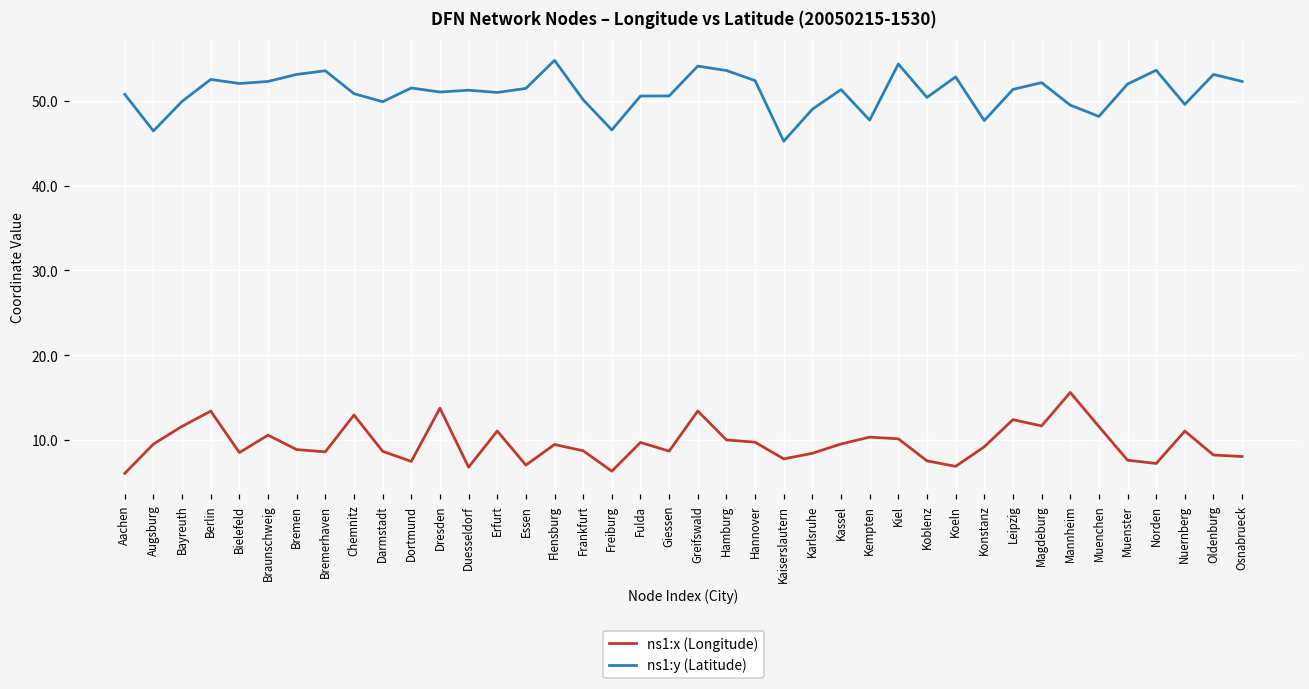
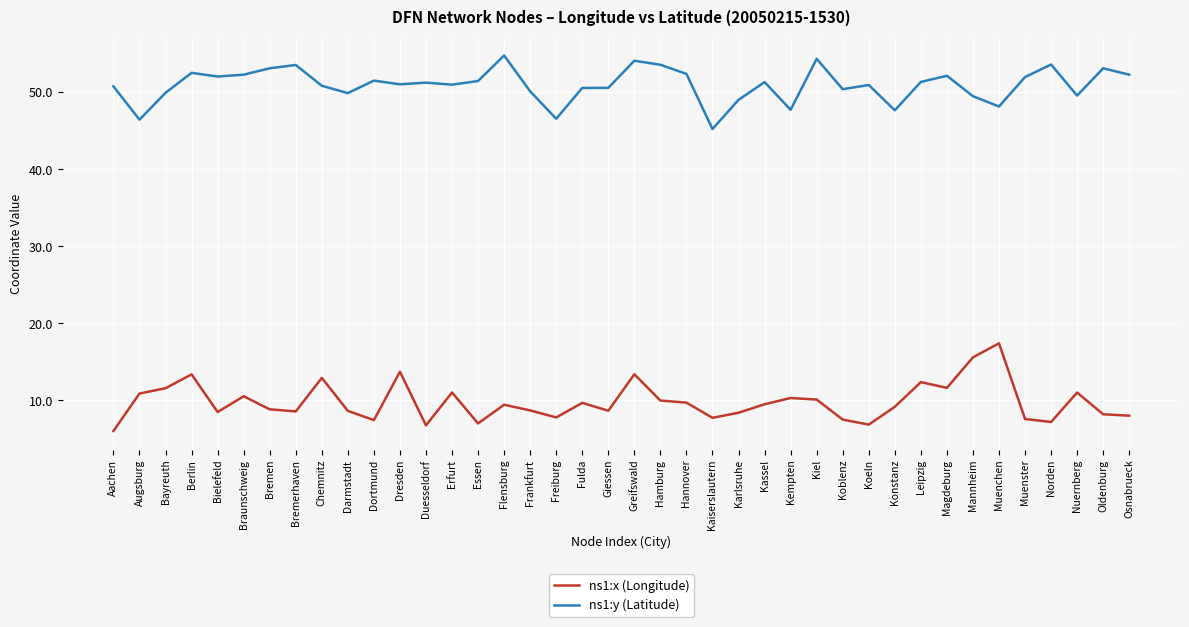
ns1:x (Longitude), Augsburg: 10 -> 11
ns1:x (Longitude), Freiburg: 6 -> 8
ns1:y (Latitude), Koeln: 53 -> 51
ns1:x (Longitude), Muenchen: 12 -> 17
